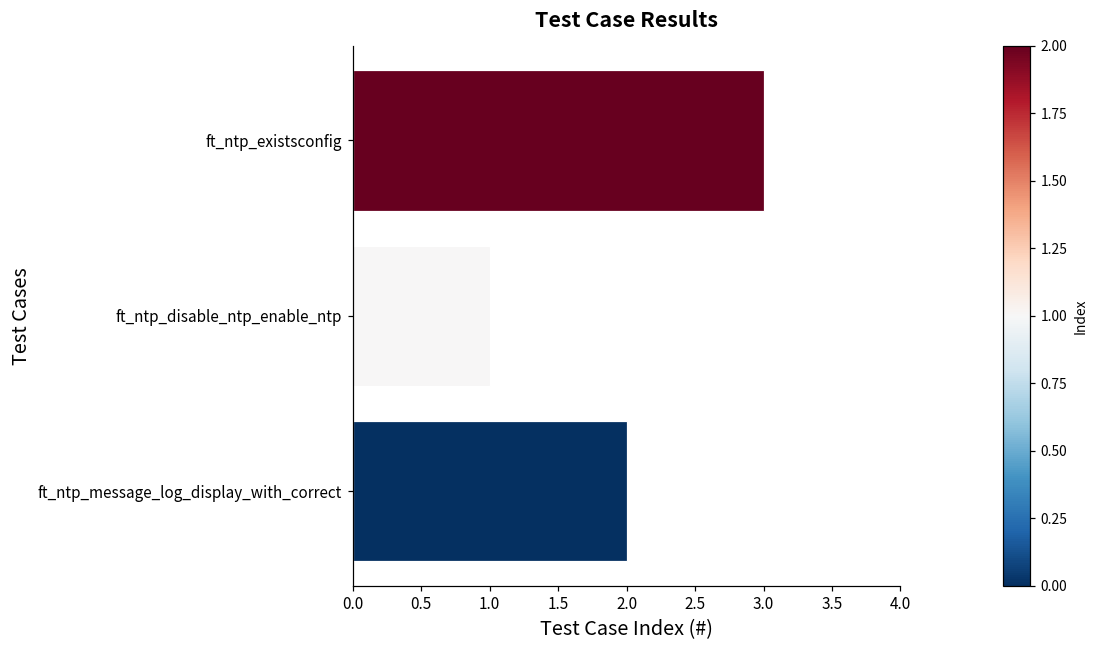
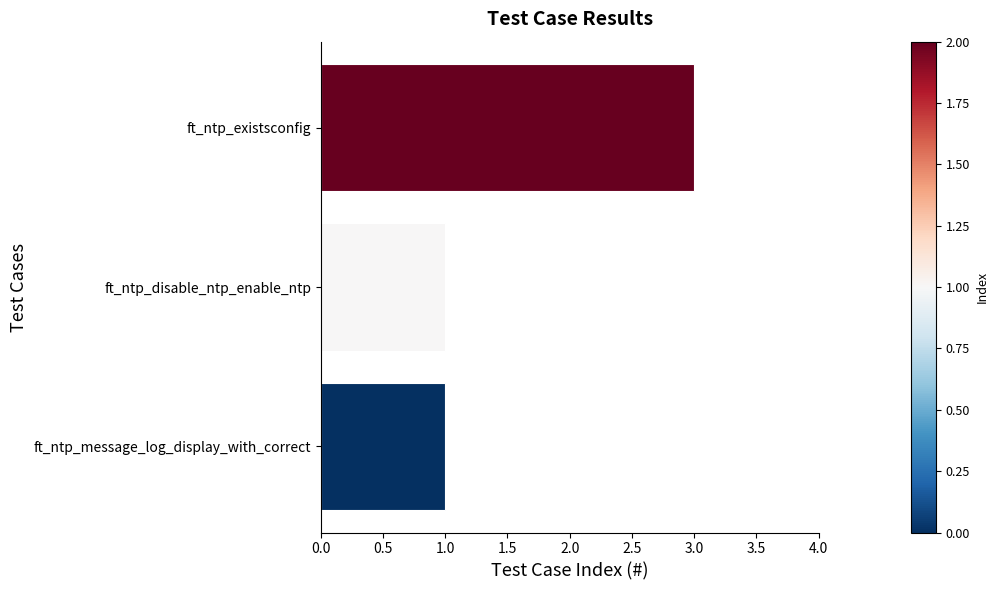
ft_ntp_message_log_display_with_correct: 2 -> 1
